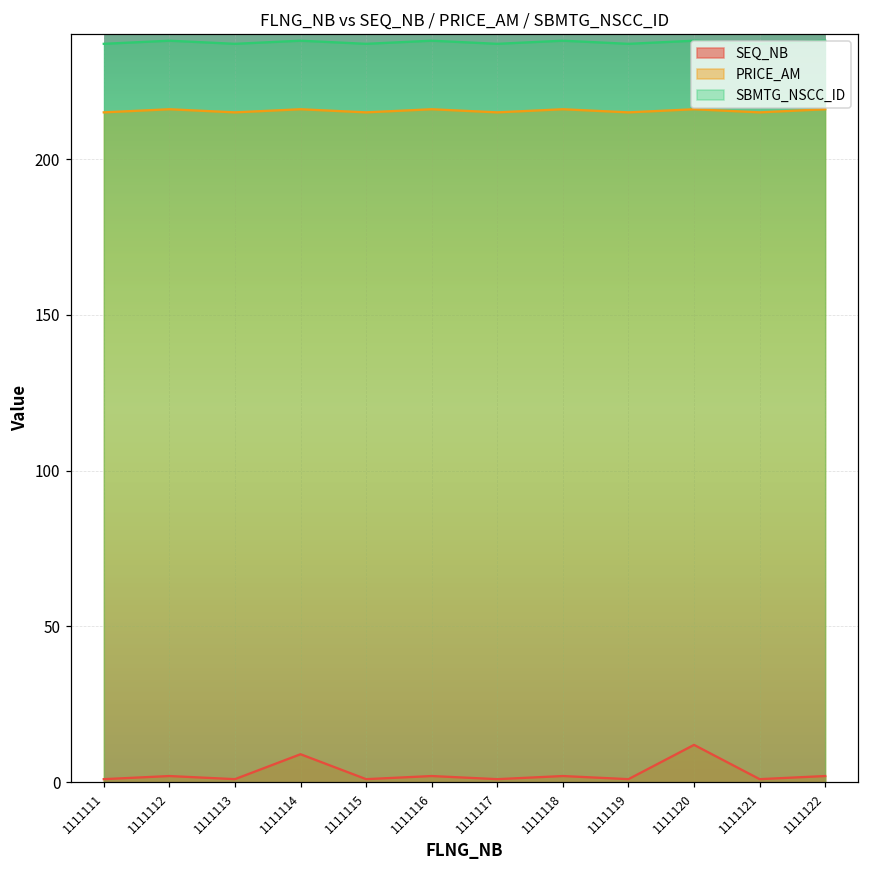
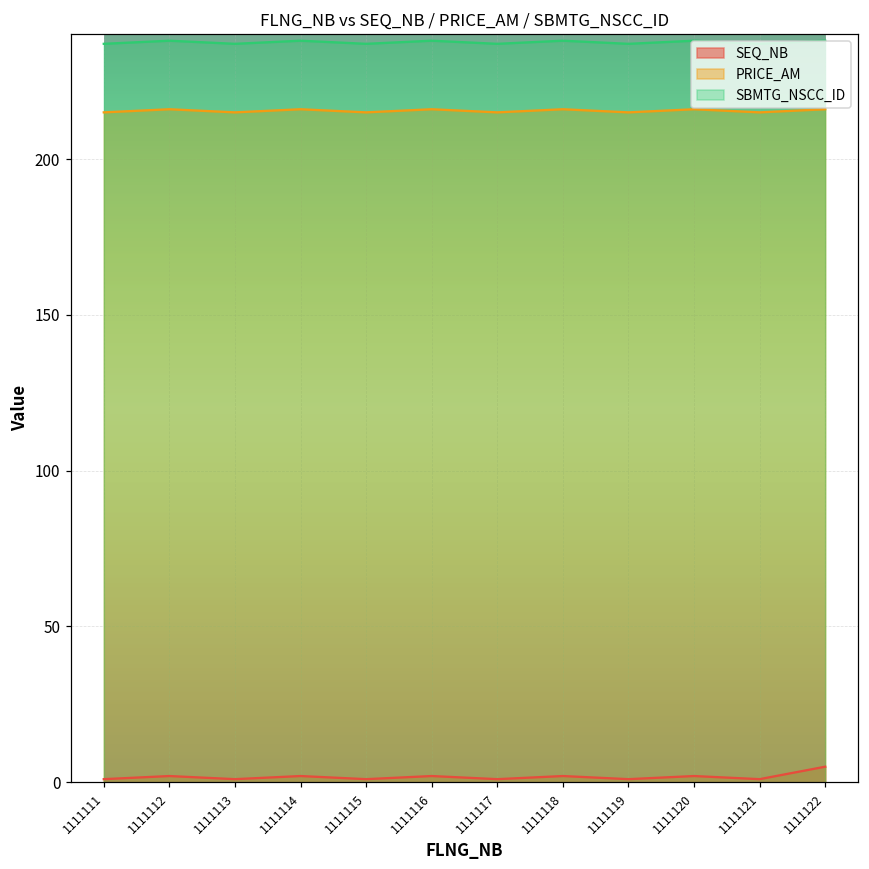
SEQ_NB, 1111114: 9 -> 2
SEQ_NB, 1111120: 12 -> 2
SEQ_NB, 1111122: 2 -> 5
